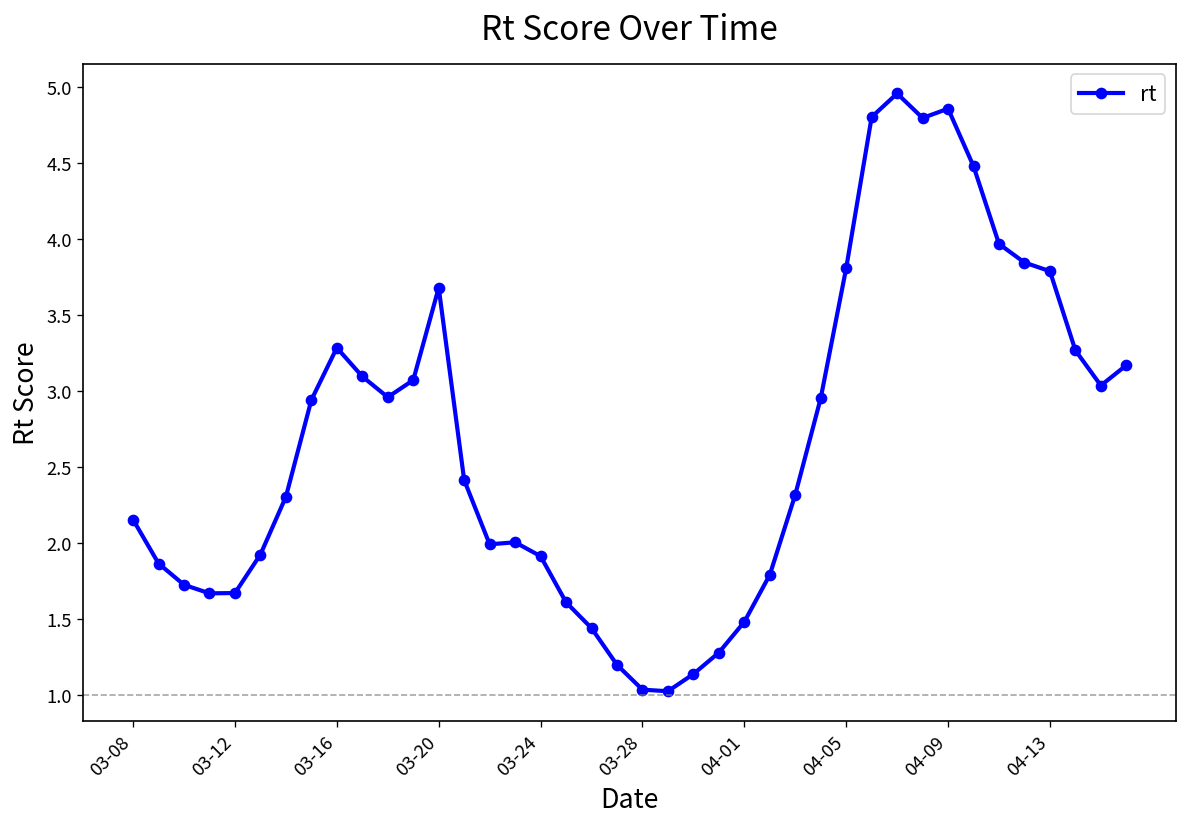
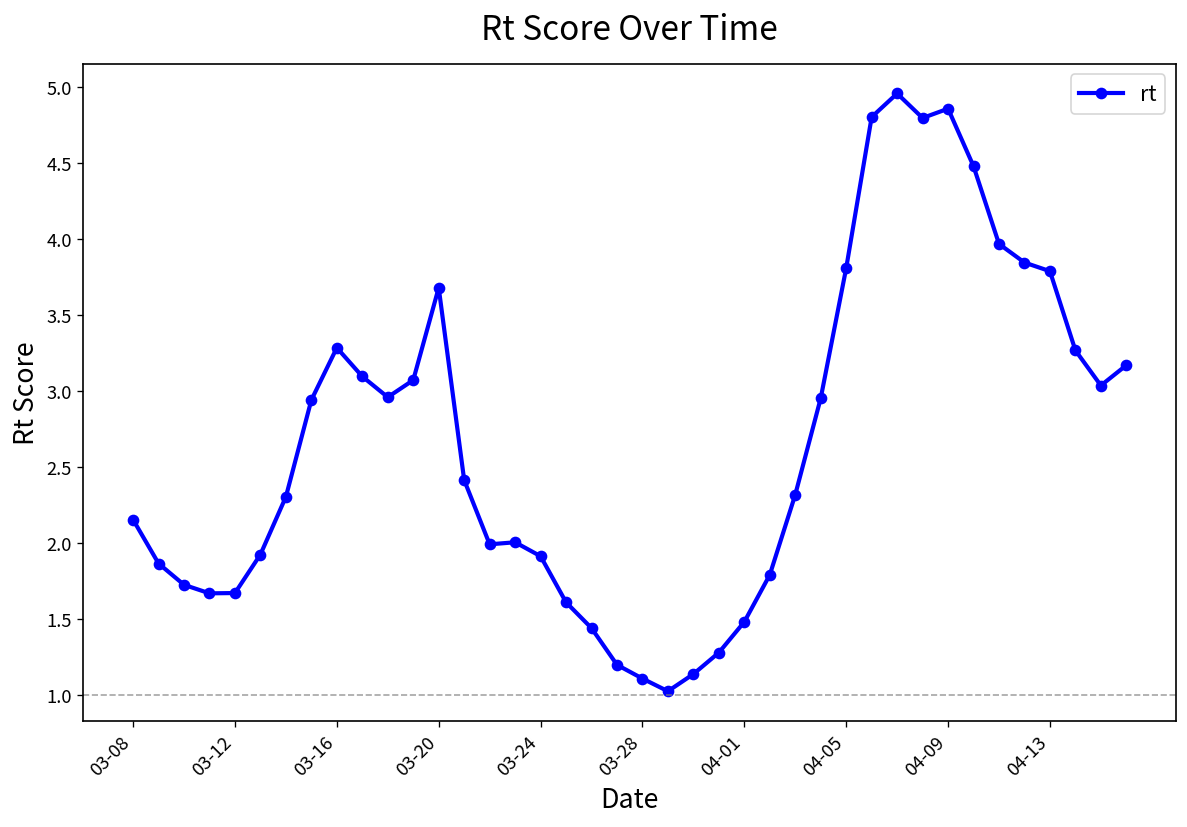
03-28: 1.04 -> 1.11
